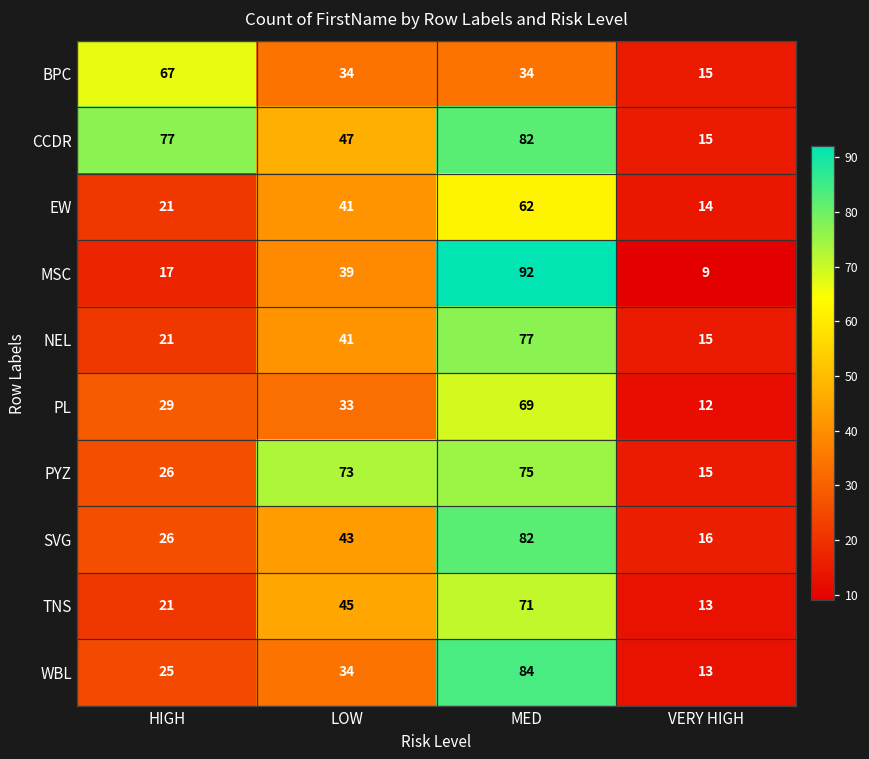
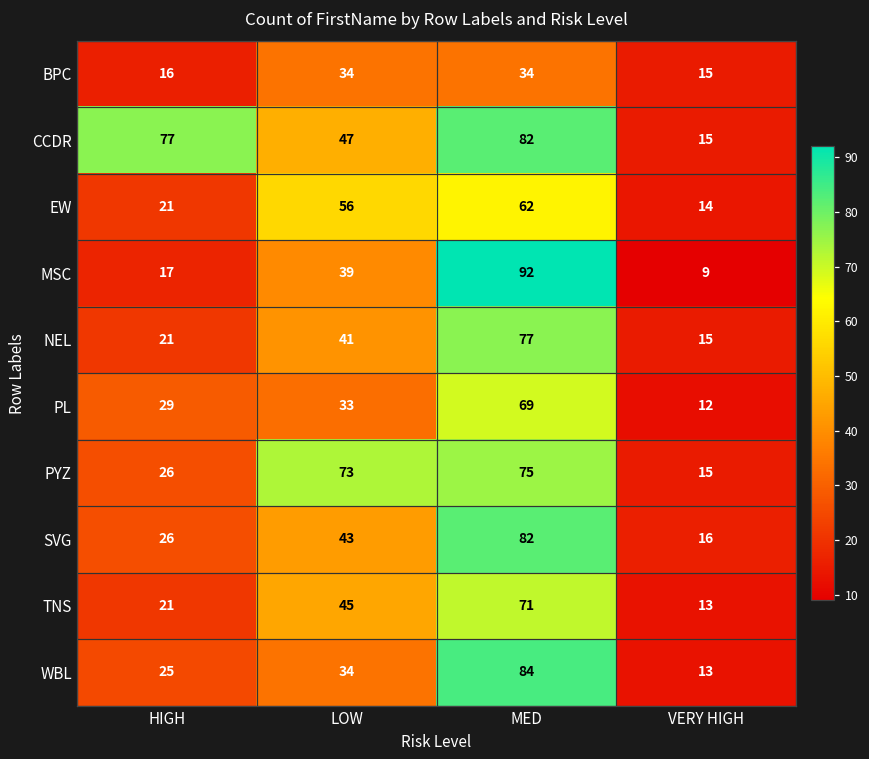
BPC, HIGH: 67 -> 16
EW, LOW: 41 -> 56
